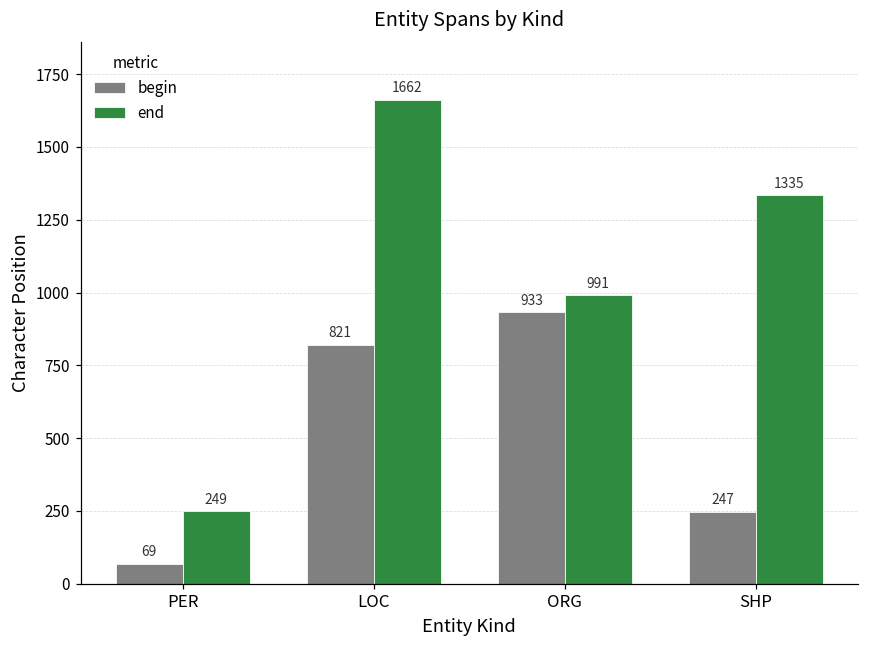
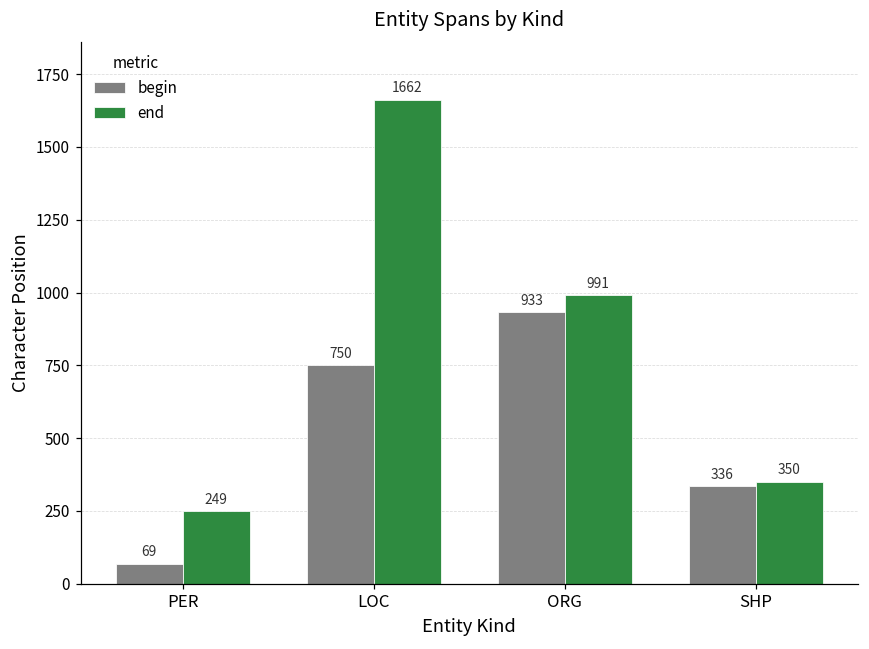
begin, LOC: 821 -> 750
begin, SHP: 247 -> 336
end, SHP: 1335 -> 350
